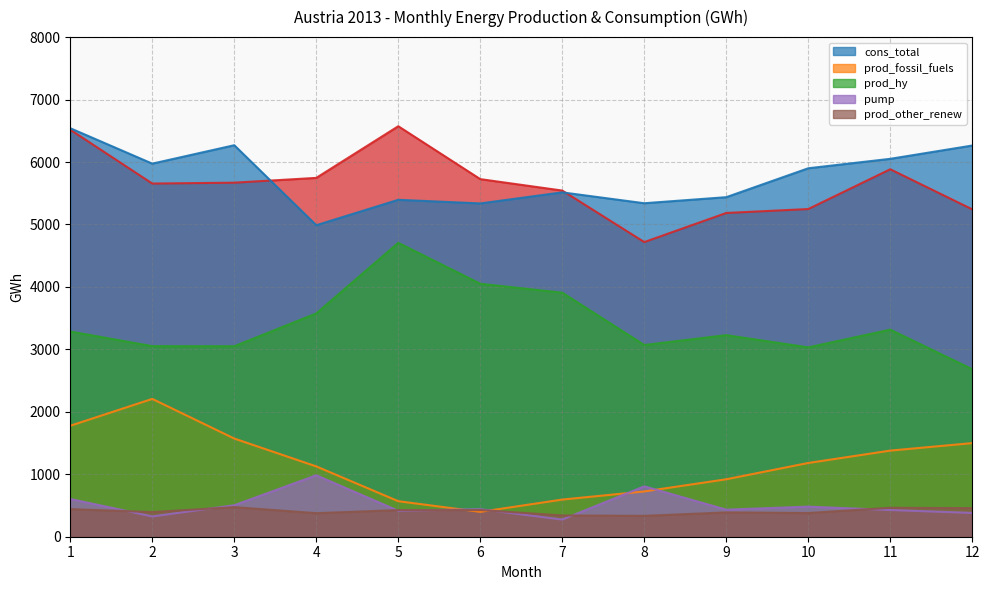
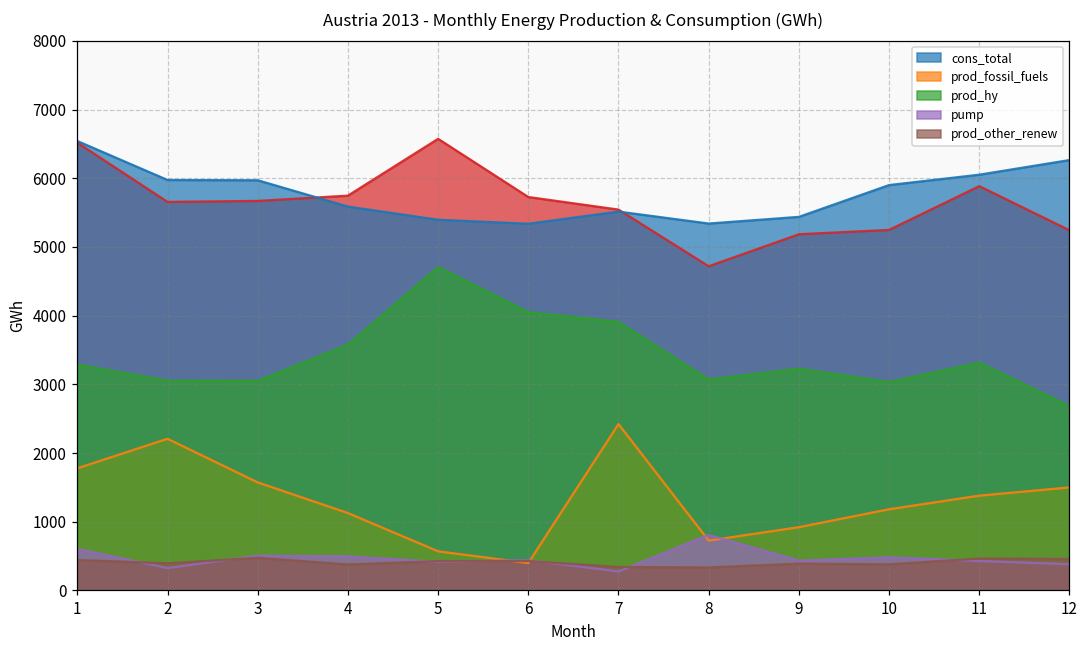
cons_total, 3: 6300 -> 6000
cons_total, 4: 5000 -> 5600
pump, 4: 1000 -> 500
prod_fossil_fuels, 7: 600 -> 2400
